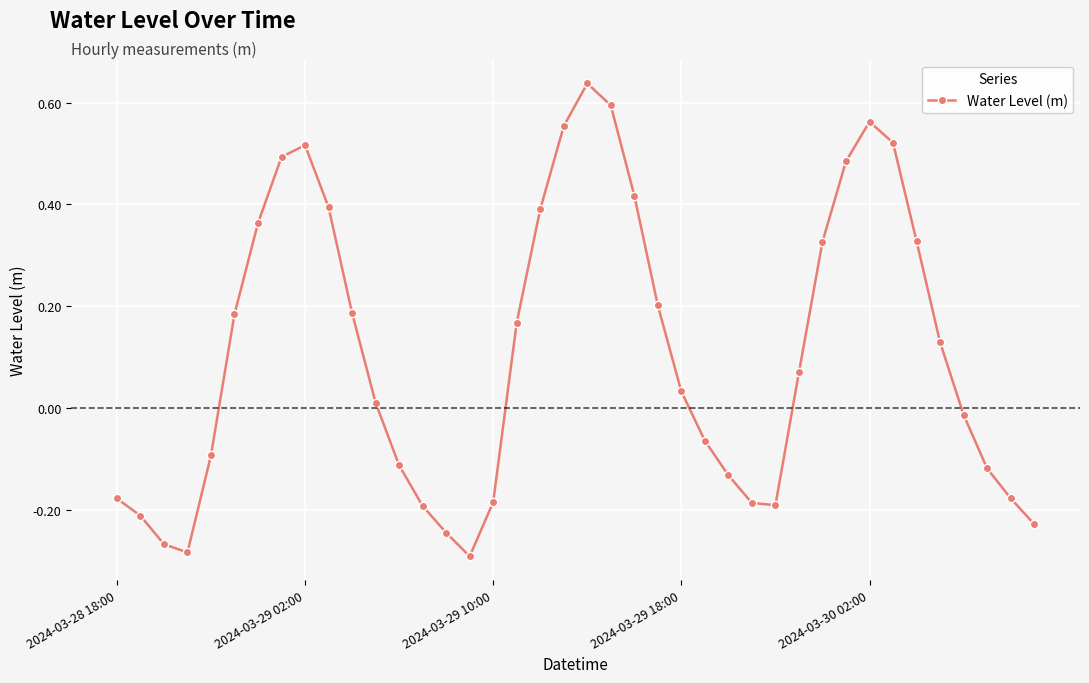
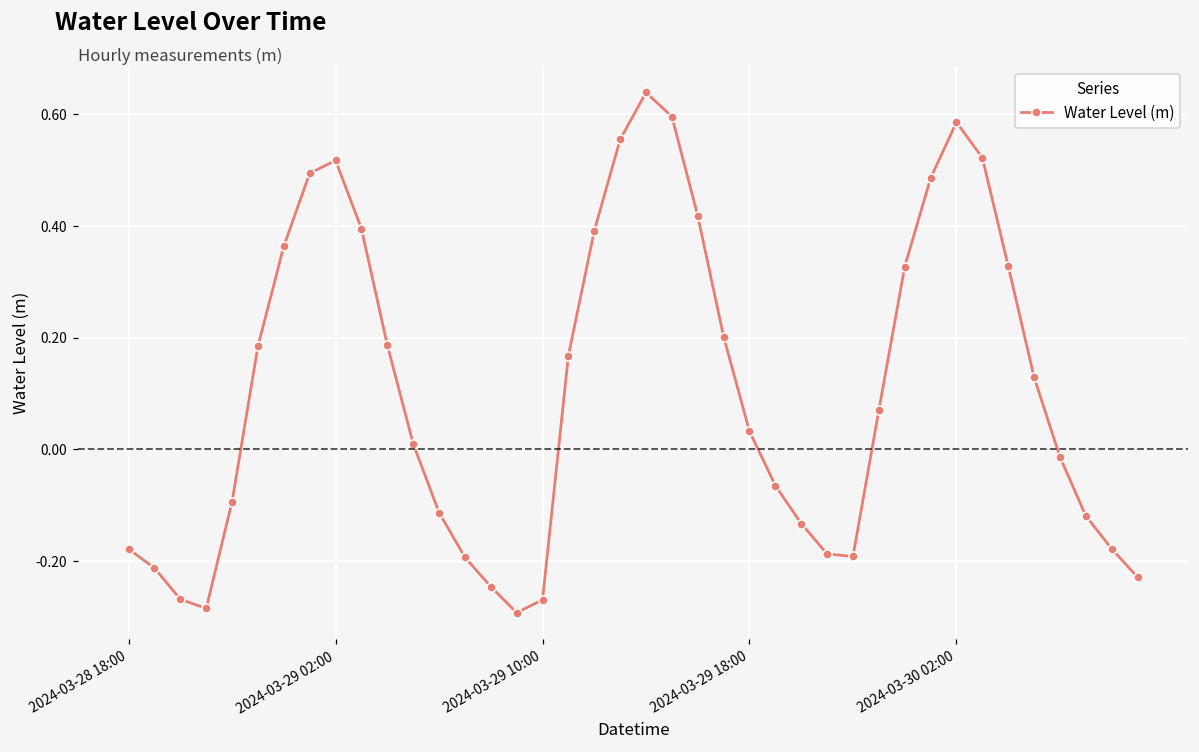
2024-03-29 10:00: -0.19 -> -0.27
2024-03-30 02:00: 0.56 -> 0.58
